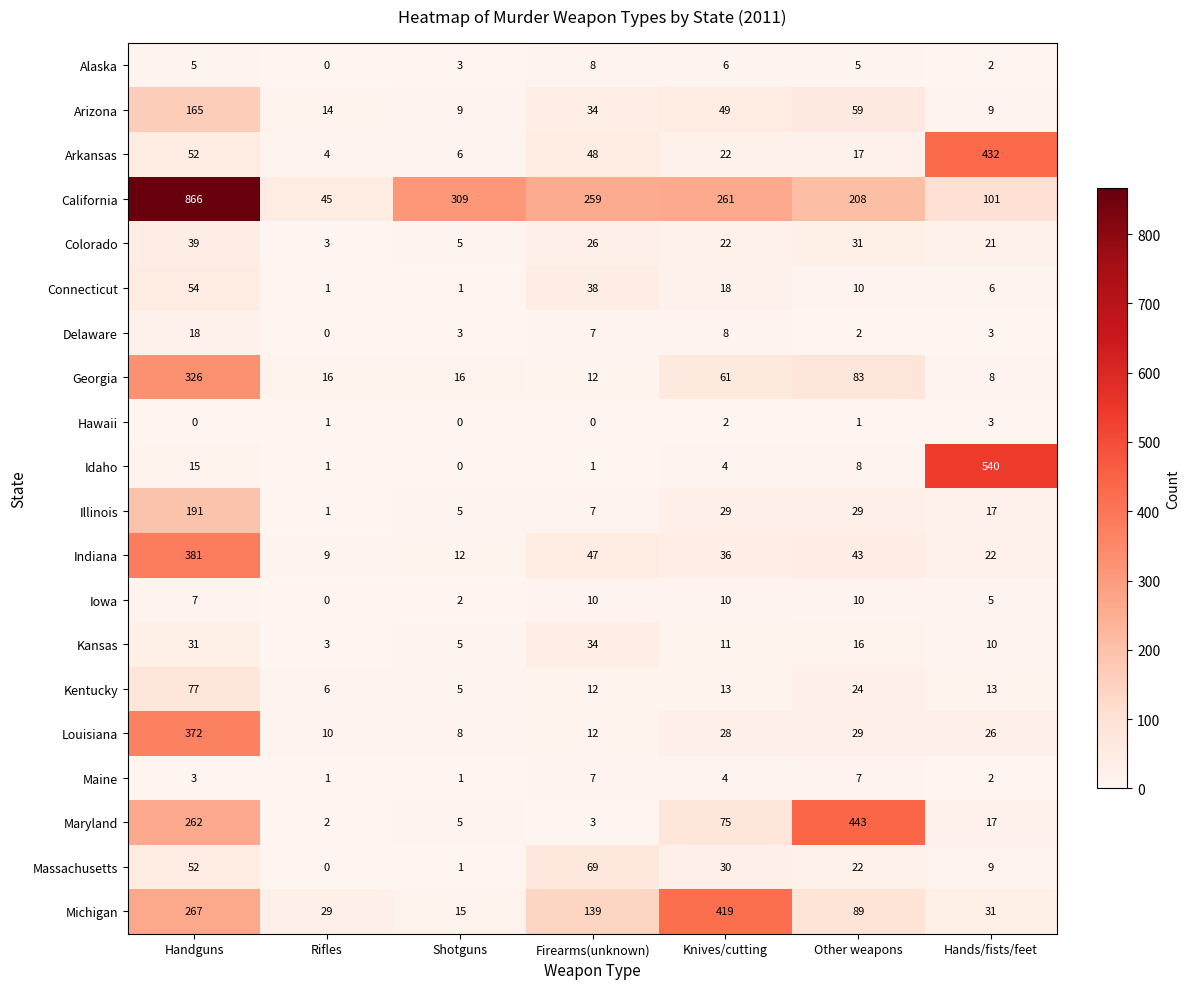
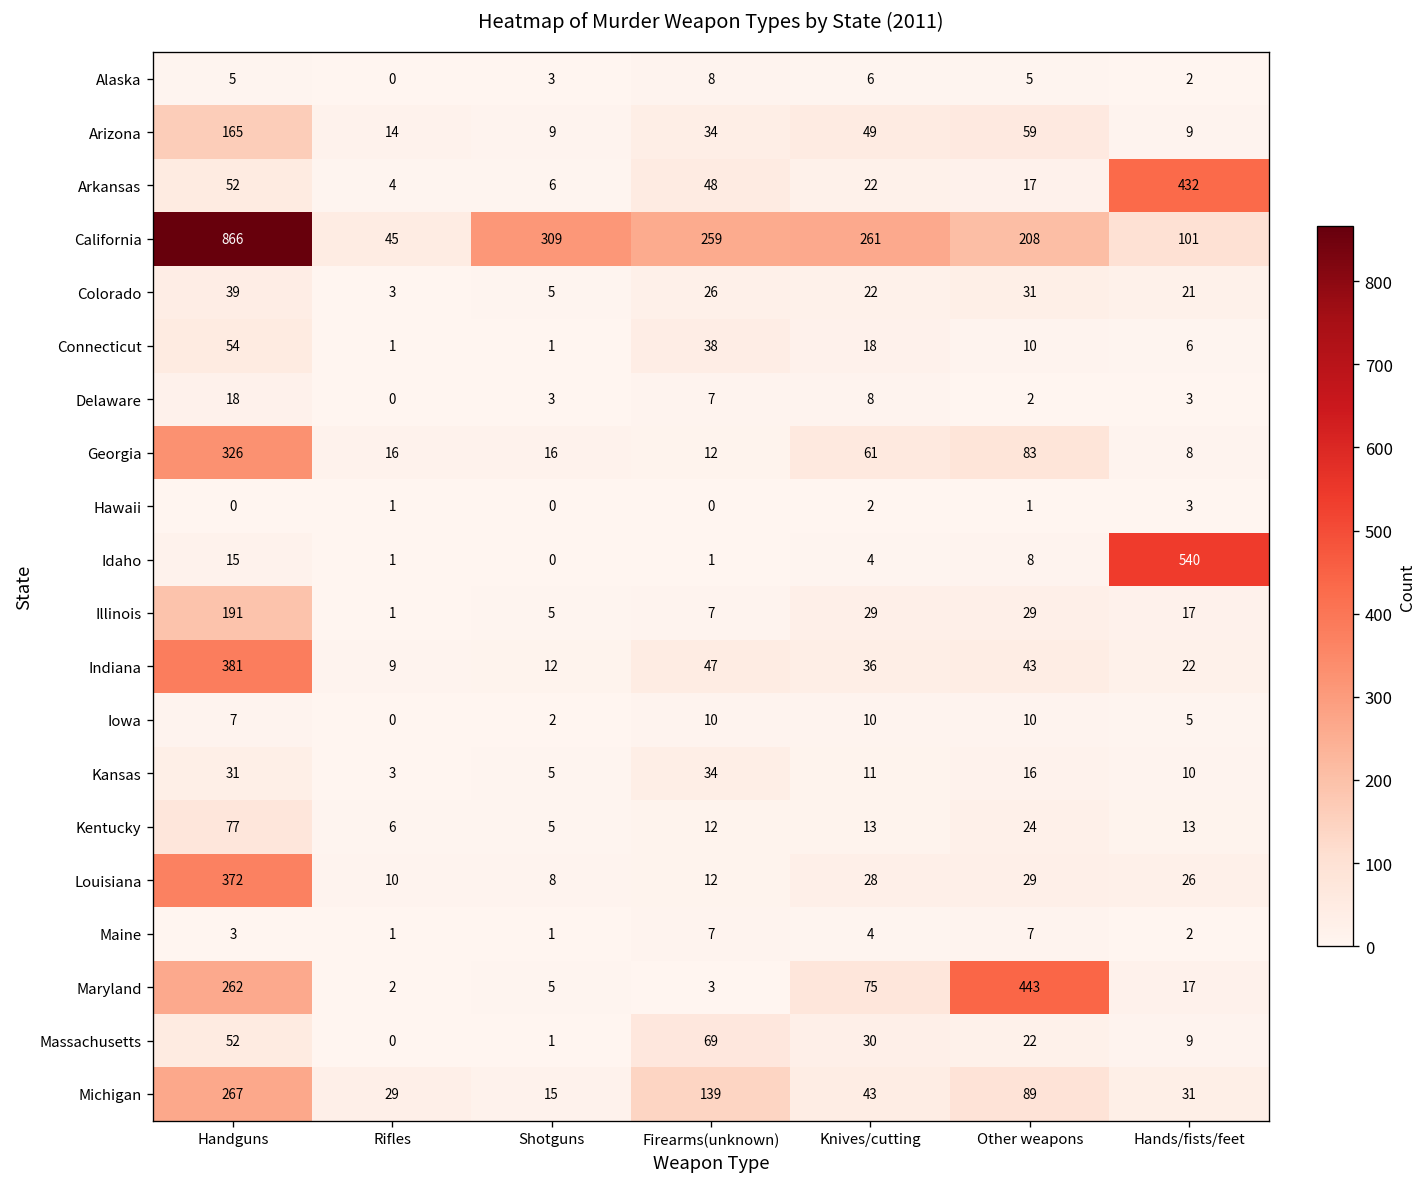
Michigan, Knives/cutting: 419 -> 43
